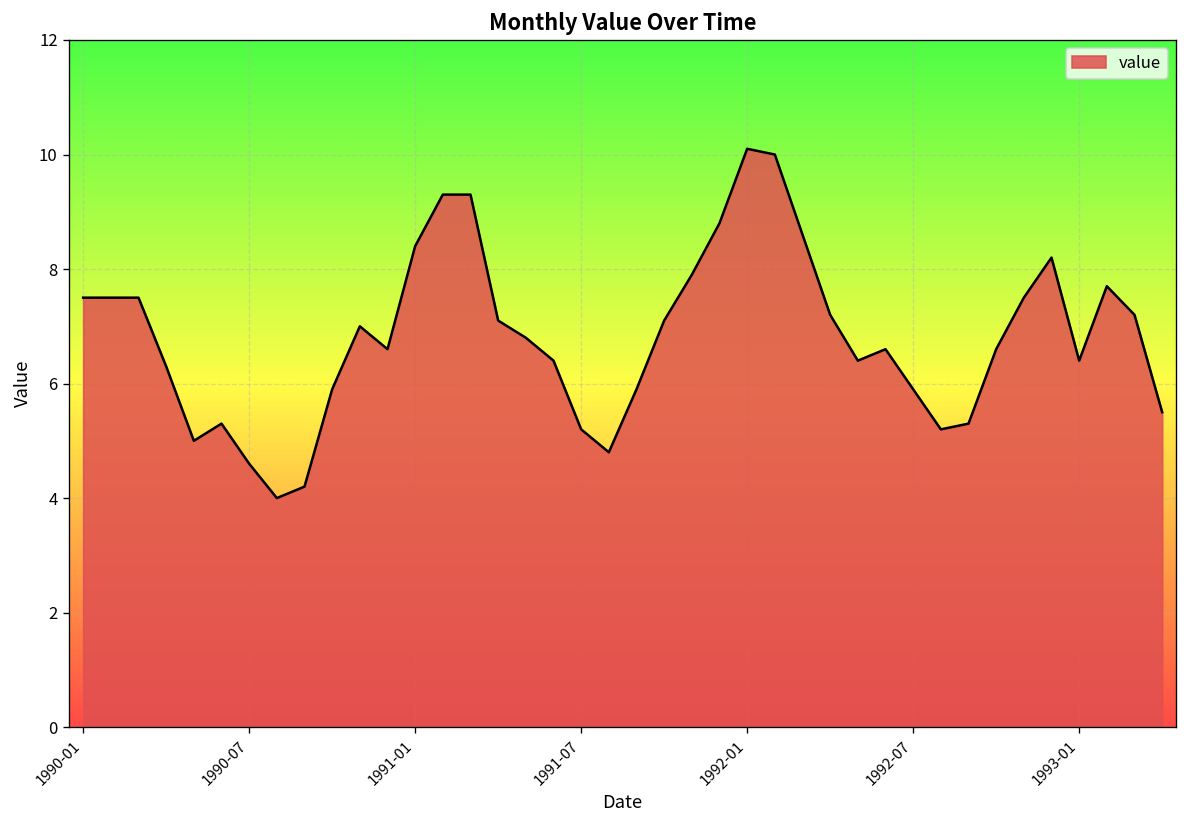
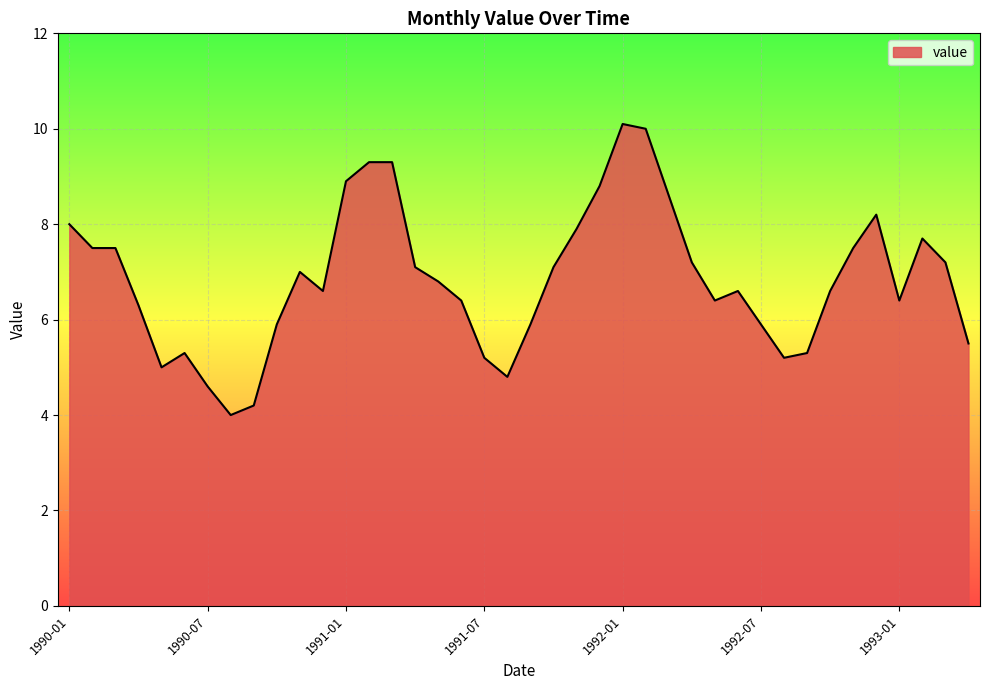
1990-01: 7.5 -> 8.0
1991-01: 8.4 -> 8.9
